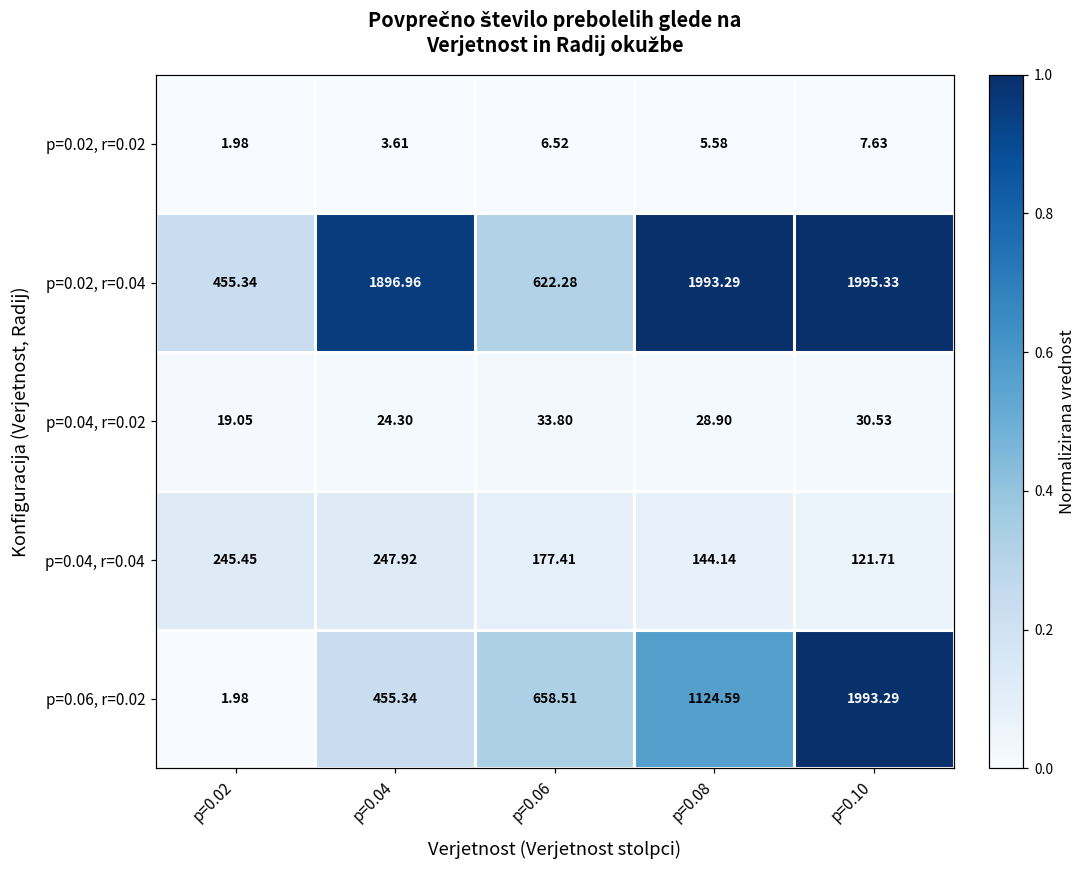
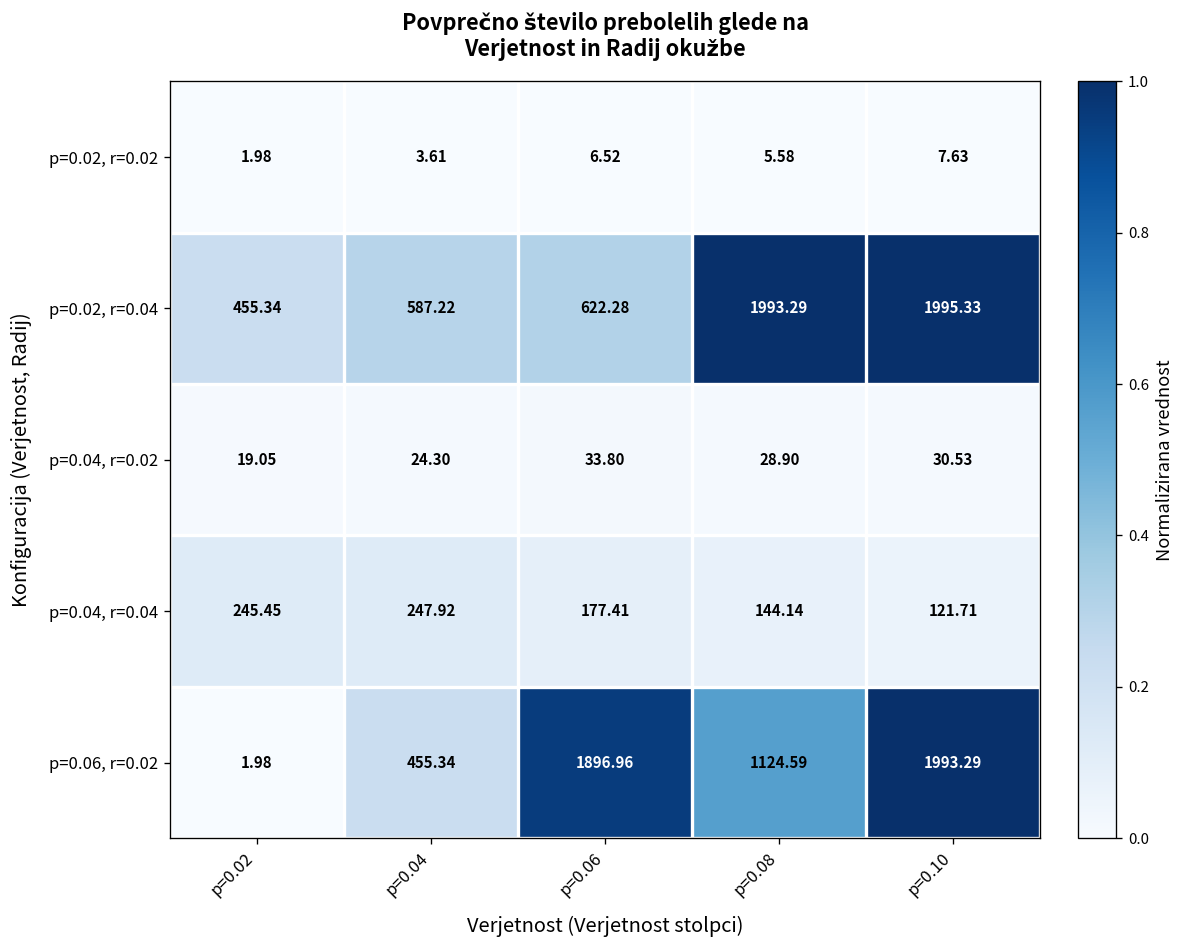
p=0.02, r=0.04, p=0.04: 1896.96 -> 587.22
p=0.06, r=0.02, p=0.06: 658.51 -> 1896.96
